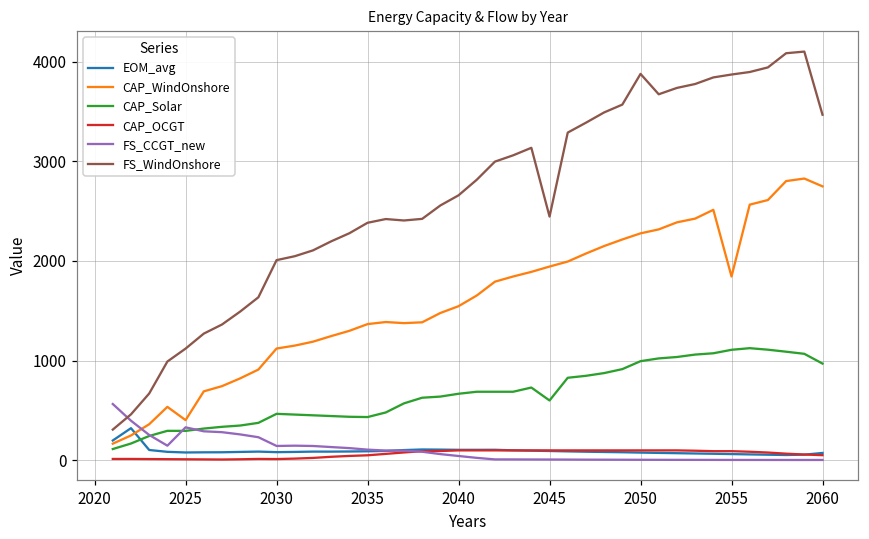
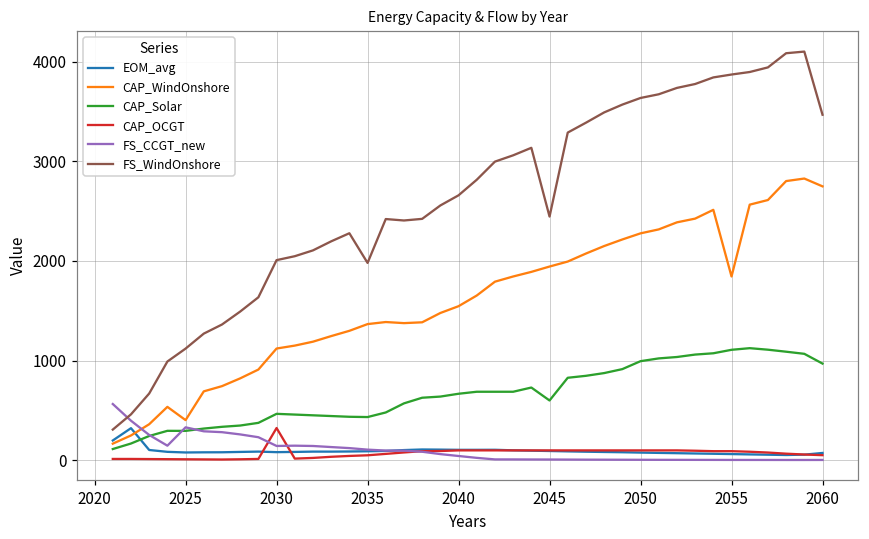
CAP_OCGT, 2030: 0 -> 300
FS_WindOnshore, 2035: 2400 -> 2000
FS_WindOnshore, 2050: 3900 -> 3600
